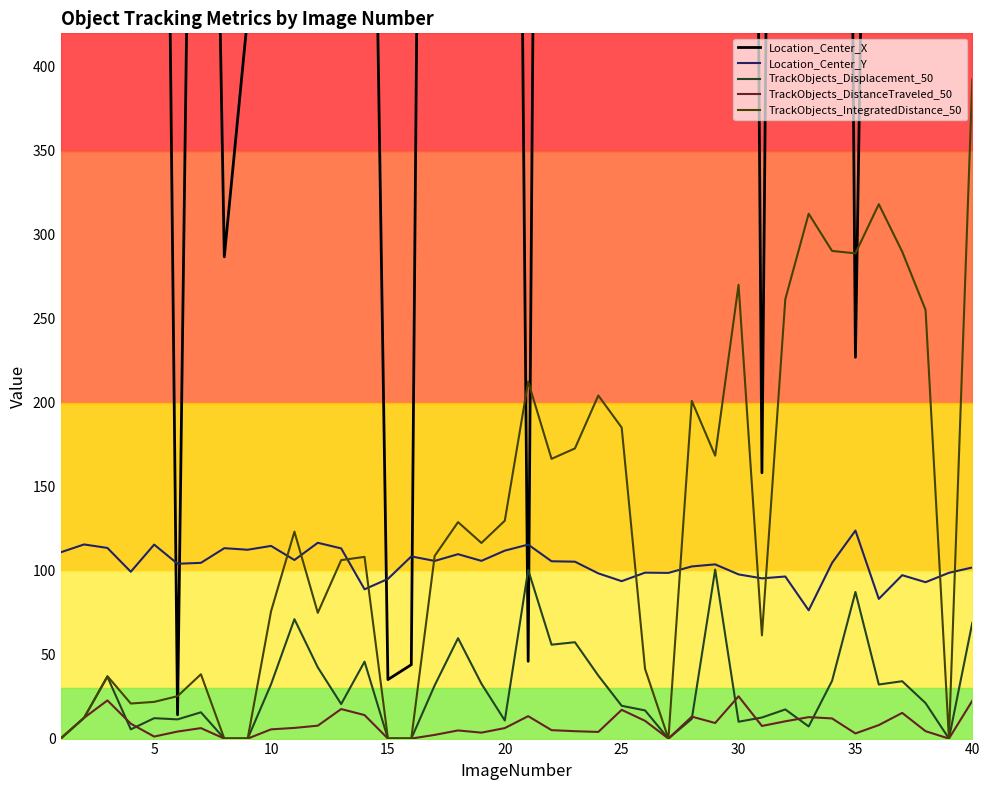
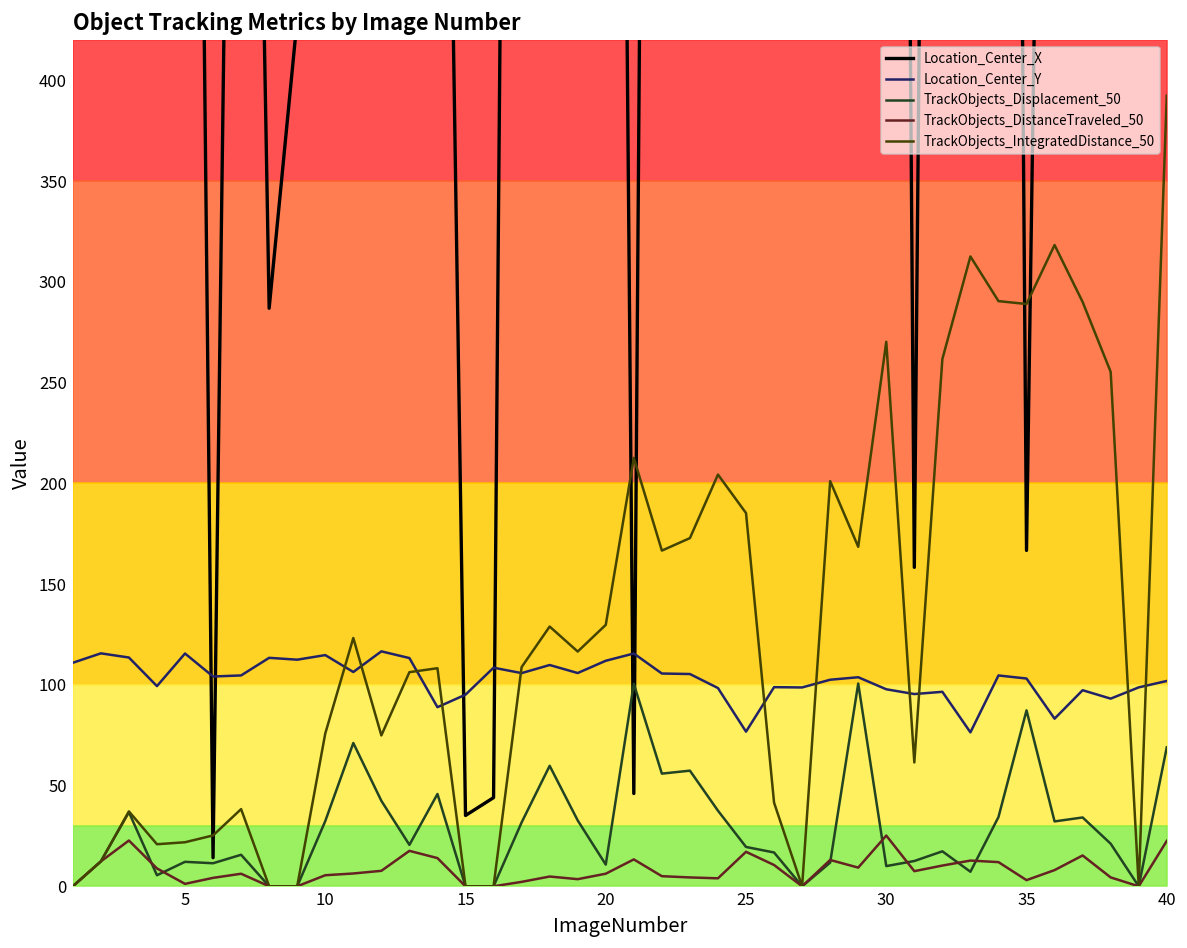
Location_Center_Y, 25: 94 -> 77
Location_Center_X, 35: 227 -> 167
Location_Center_Y, 35: 124 -> 103
